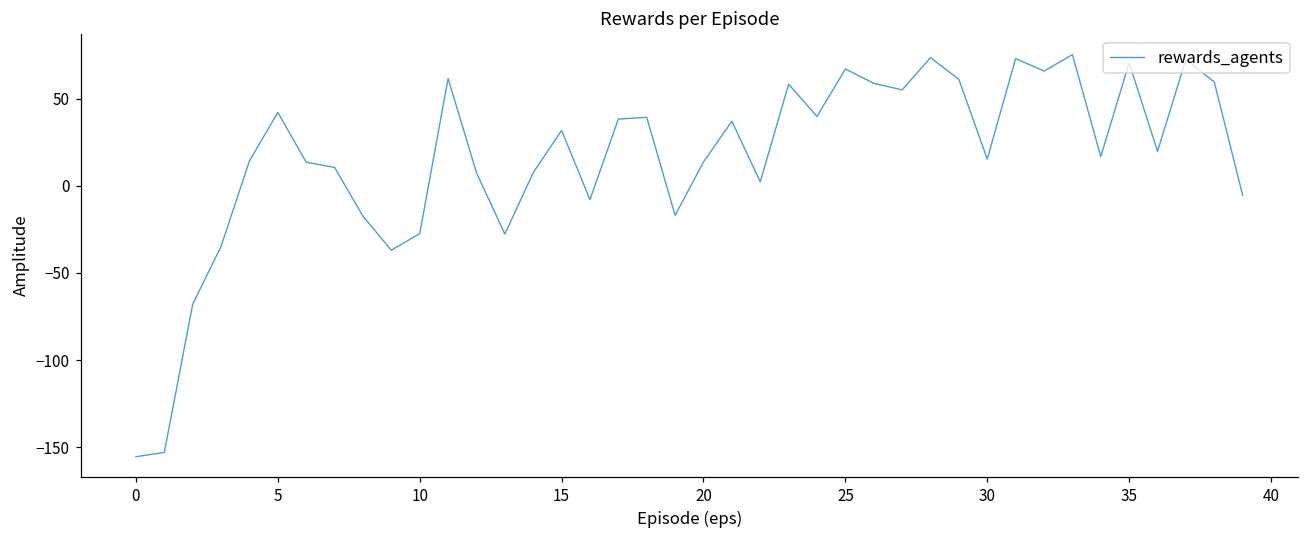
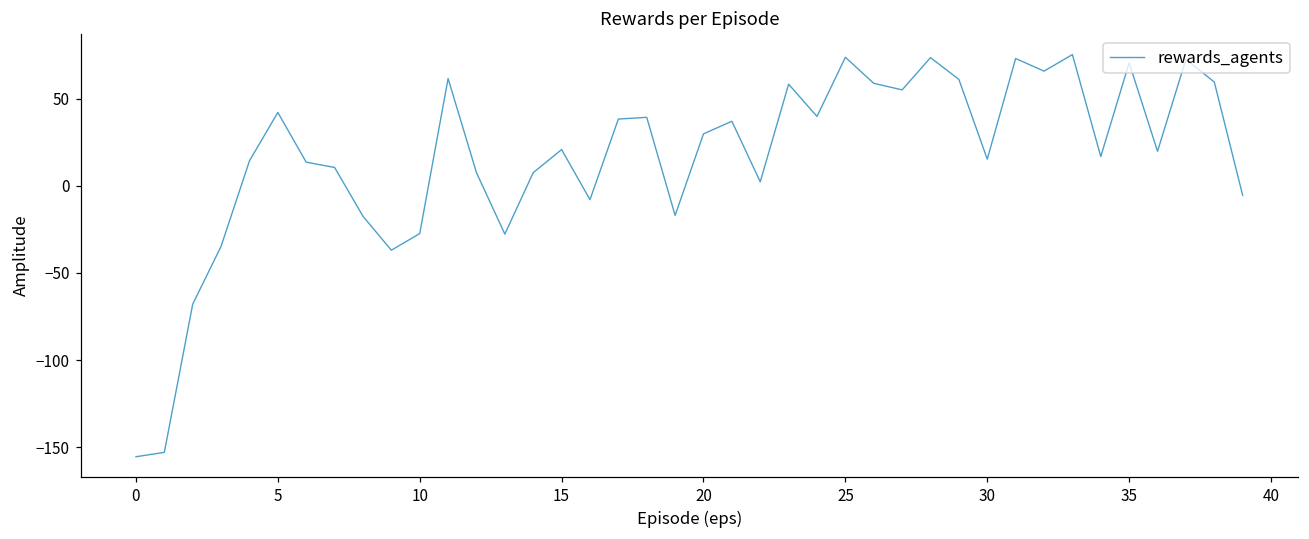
15: 32 -> 21
20: 14 -> 30
25: 67 -> 74
